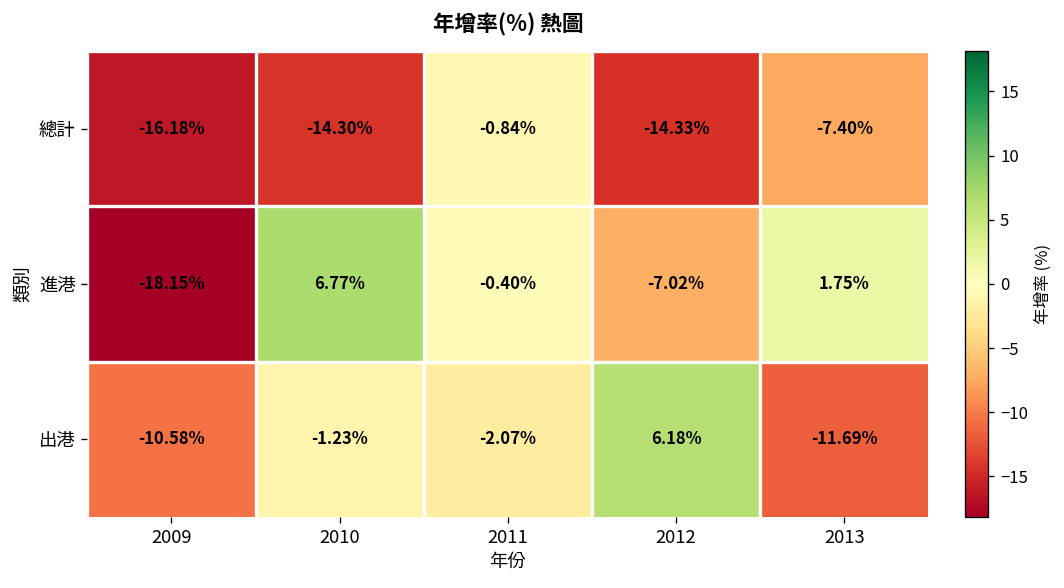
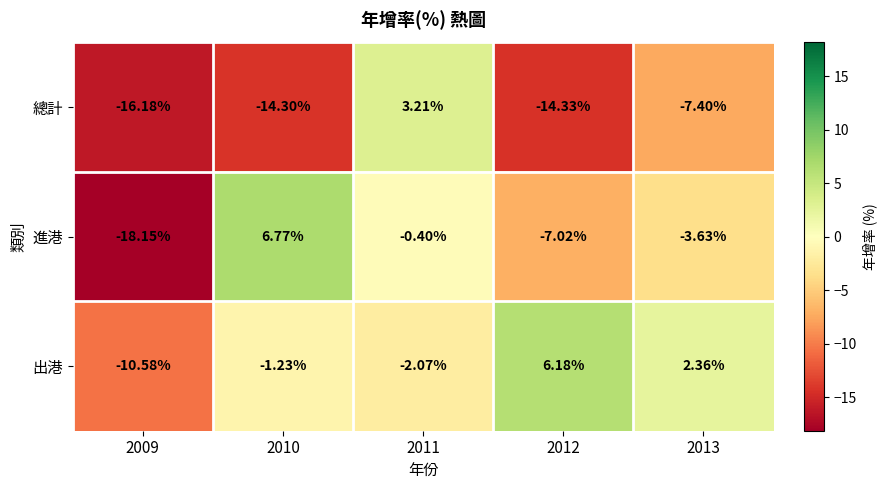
總計, 2011: -0.84% -> 3.21%
進港, 2013: 1.75% -> -3.63%
出港, 2013: -11.69% -> 2.36%
